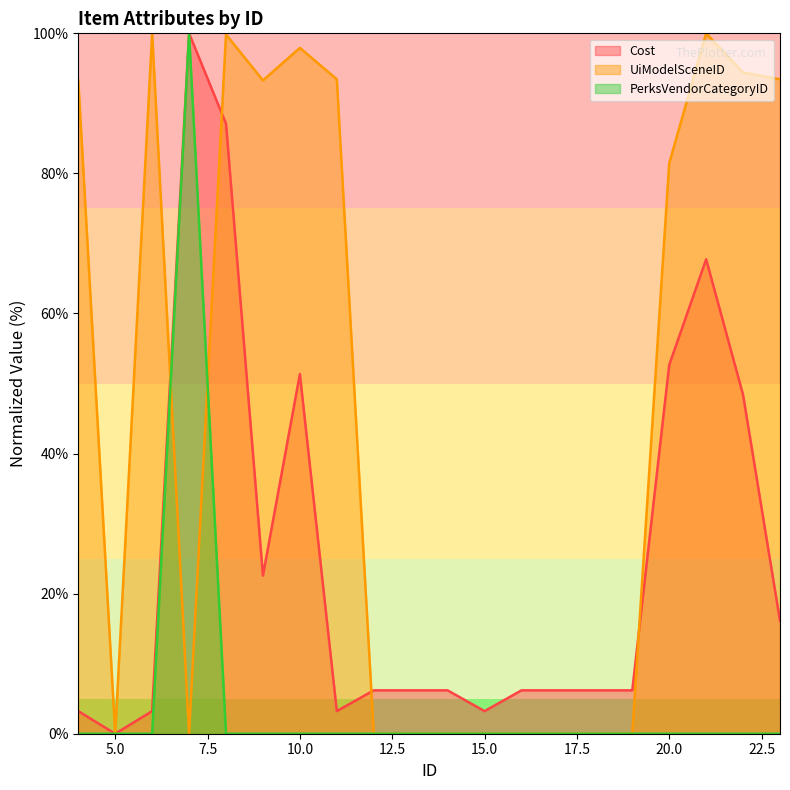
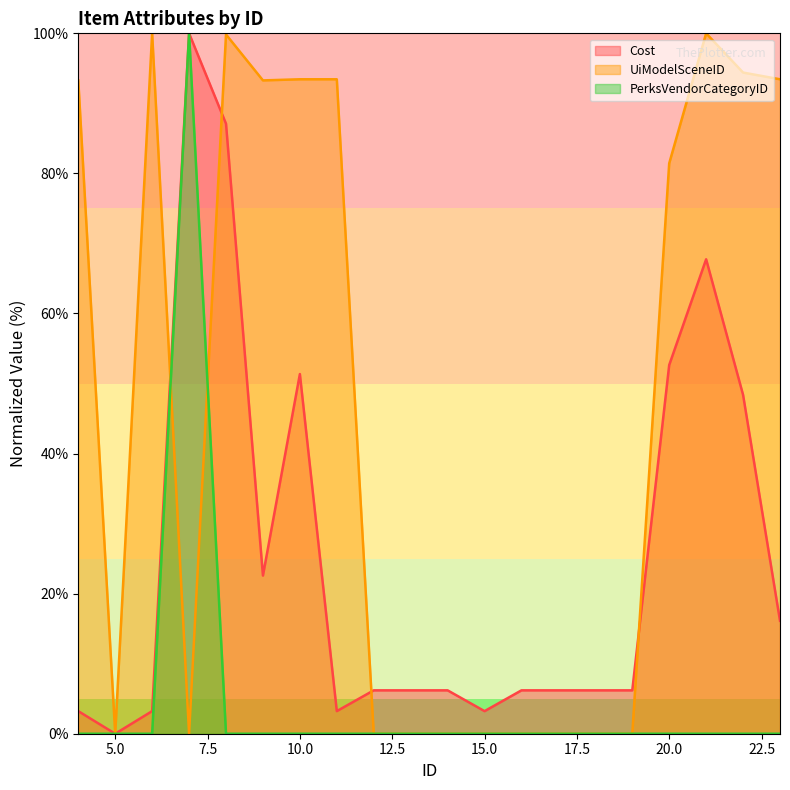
UiModelSceneID, 10.0: 98% -> 93%
